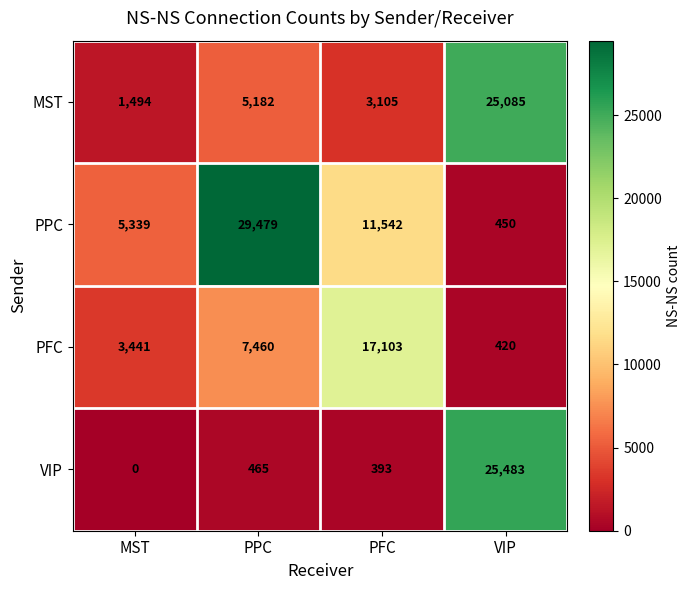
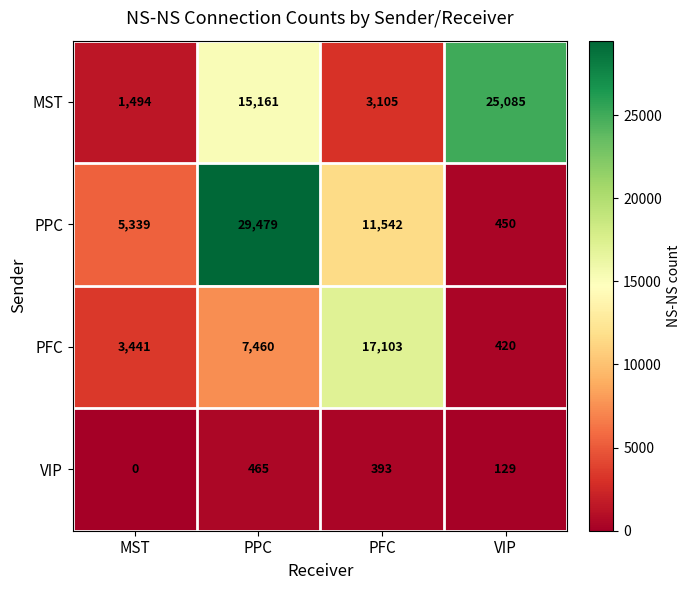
MST, PPC: 5,182 -> 15,161
VIP, VIP: 25,483 -> 129
